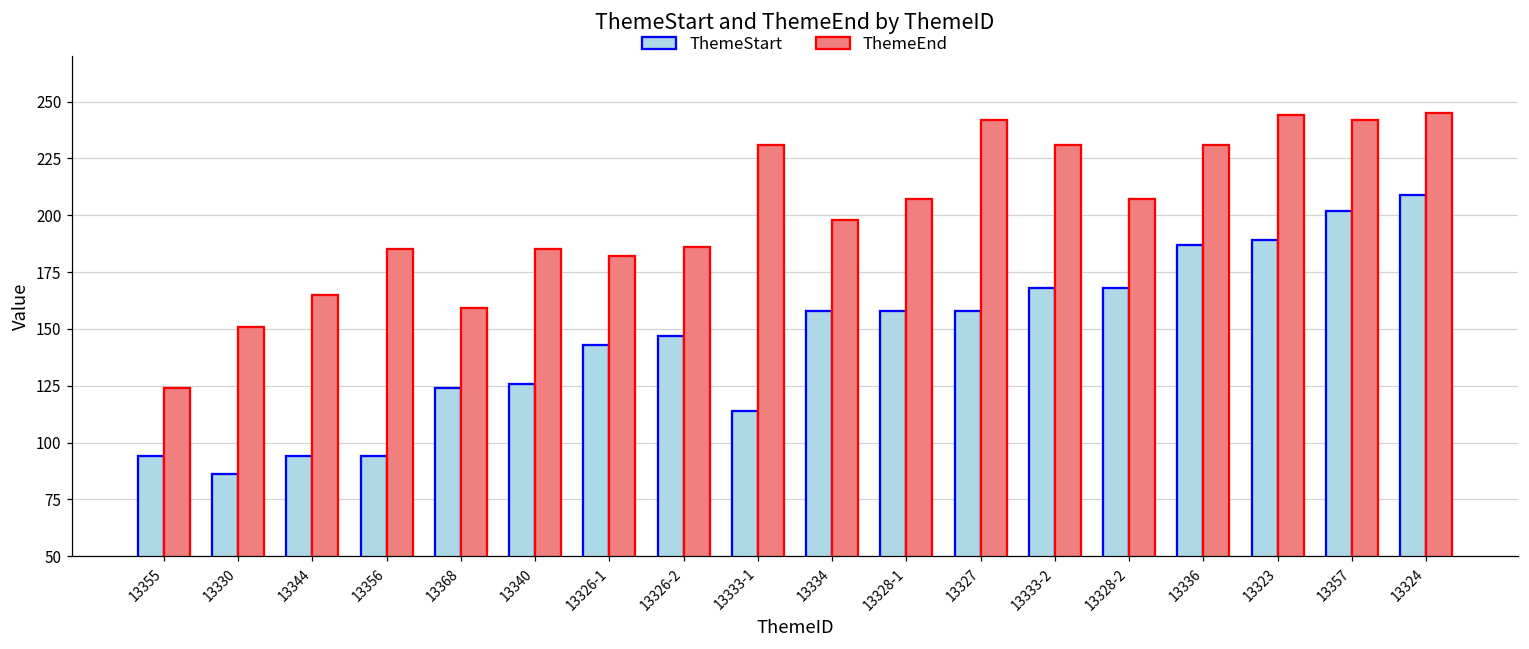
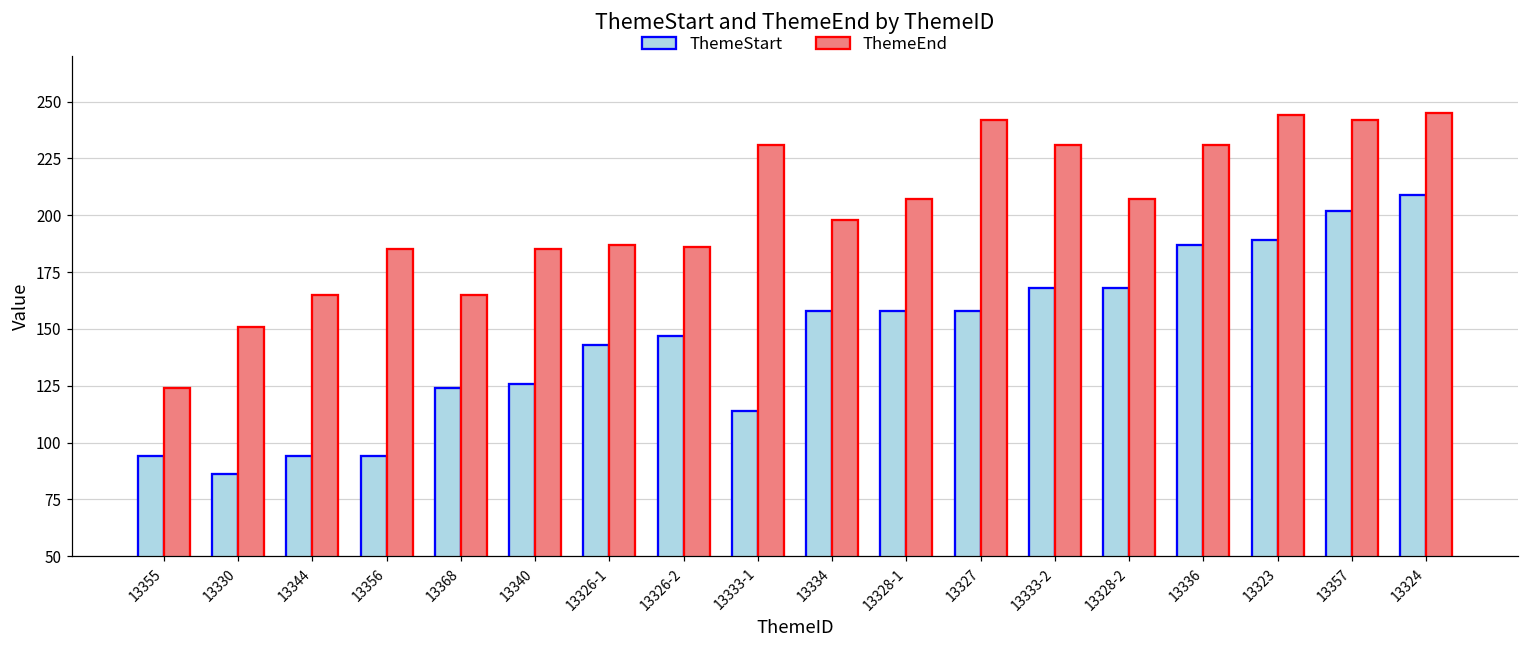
ThemeEnd, 13368: 159 -> 165
ThemeEnd, 13326-1: 182 -> 187
